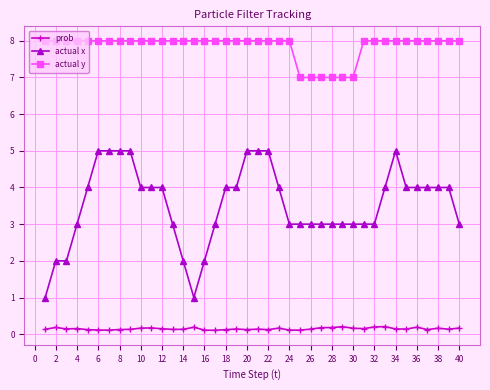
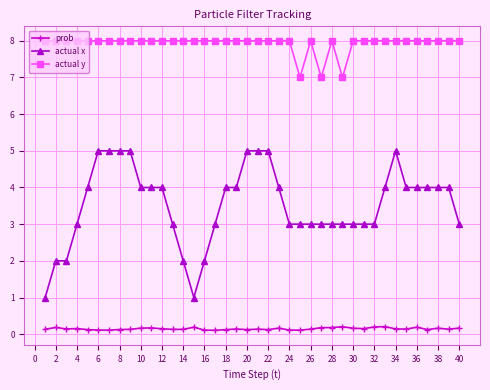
actual y, 26: 7 -> 8
actual y, 28: 7 -> 8
actual y, 30: 7 -> 8
